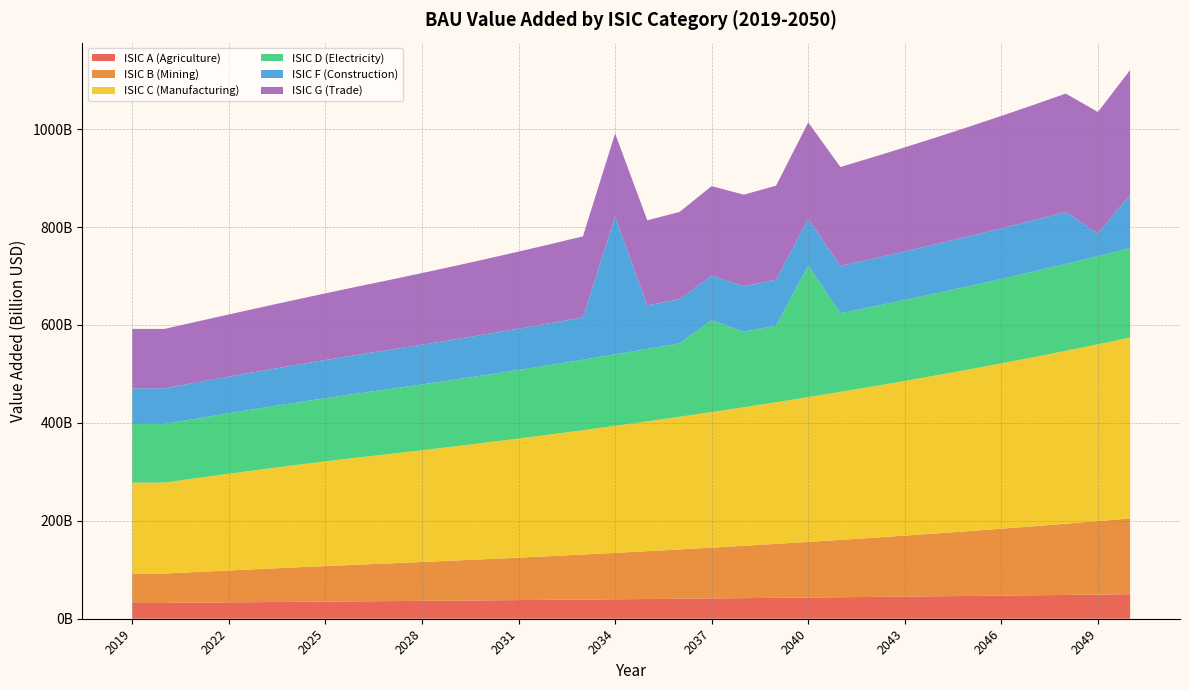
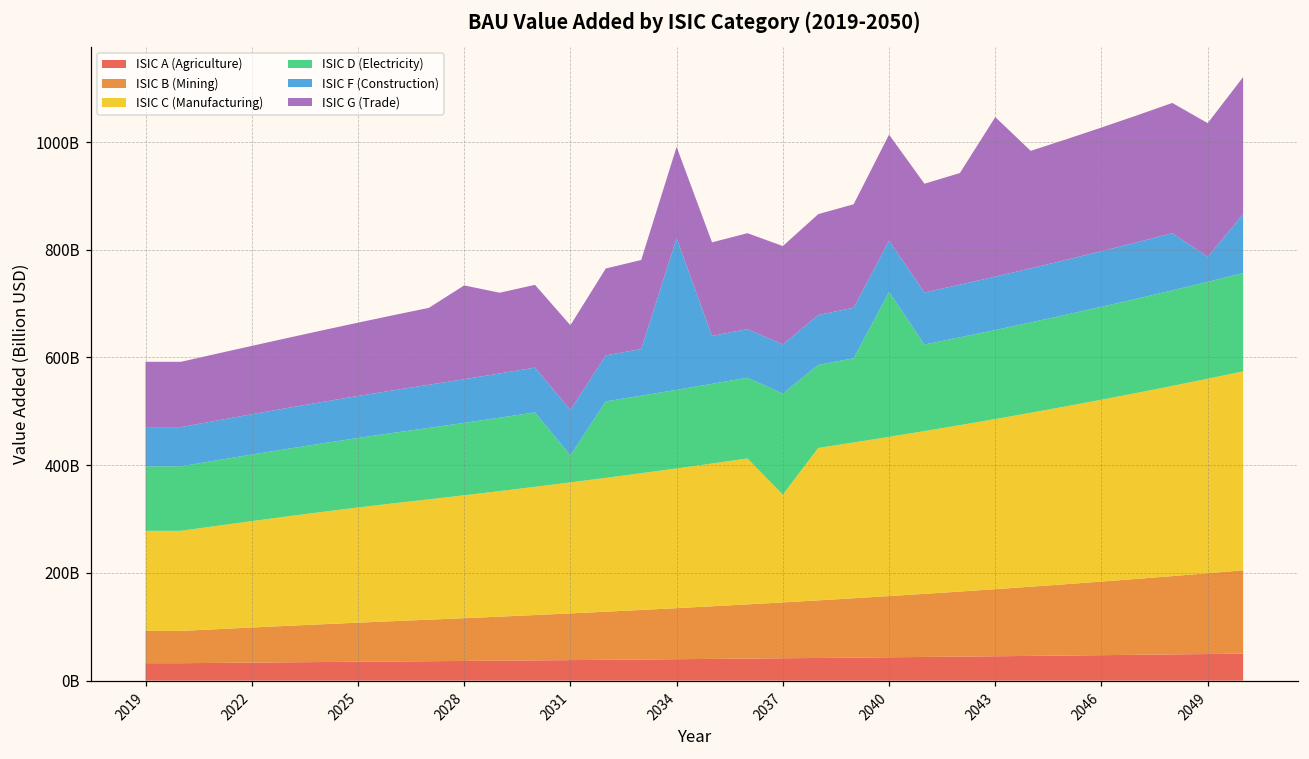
ISIC G (Trade), 2028: 150000000000 -> 170000000000
ISIC D (Electricity), 2031: 140000000000 -> 50000000000
ISIC C (Manufacturing), 2037: 280000000000 -> 200000000000
ISIC G (Trade), 2043: 210000000000 -> 300000000000
